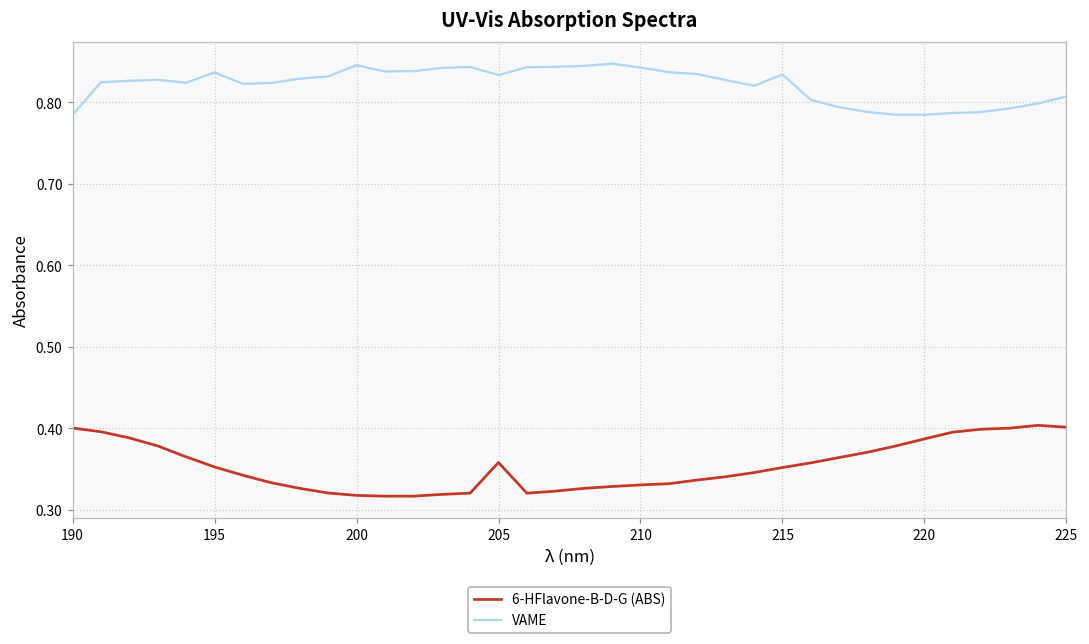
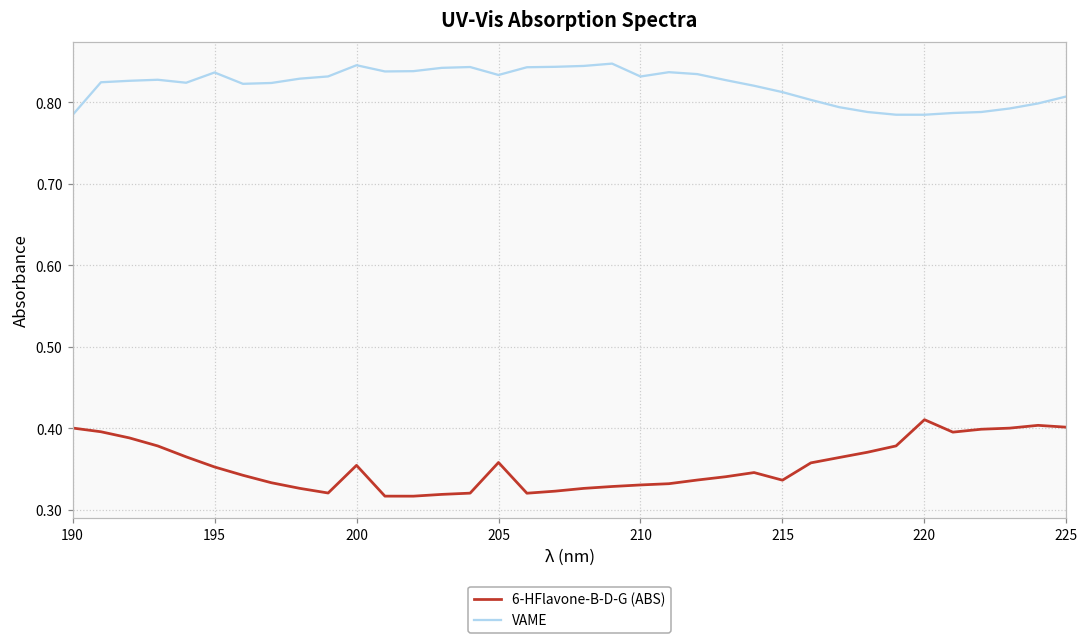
6-HFlavone-B-D-G (ABS), 200: 0.32 -> 0.35
VAME, 210: 0.84 -> 0.83
6-HFlavone-B-D-G (ABS), 215: 0.35 -> 0.34
VAME, 215: 0.83 -> 0.81
6-HFlavone-B-D-G (ABS), 220: 0.39 -> 0.41
